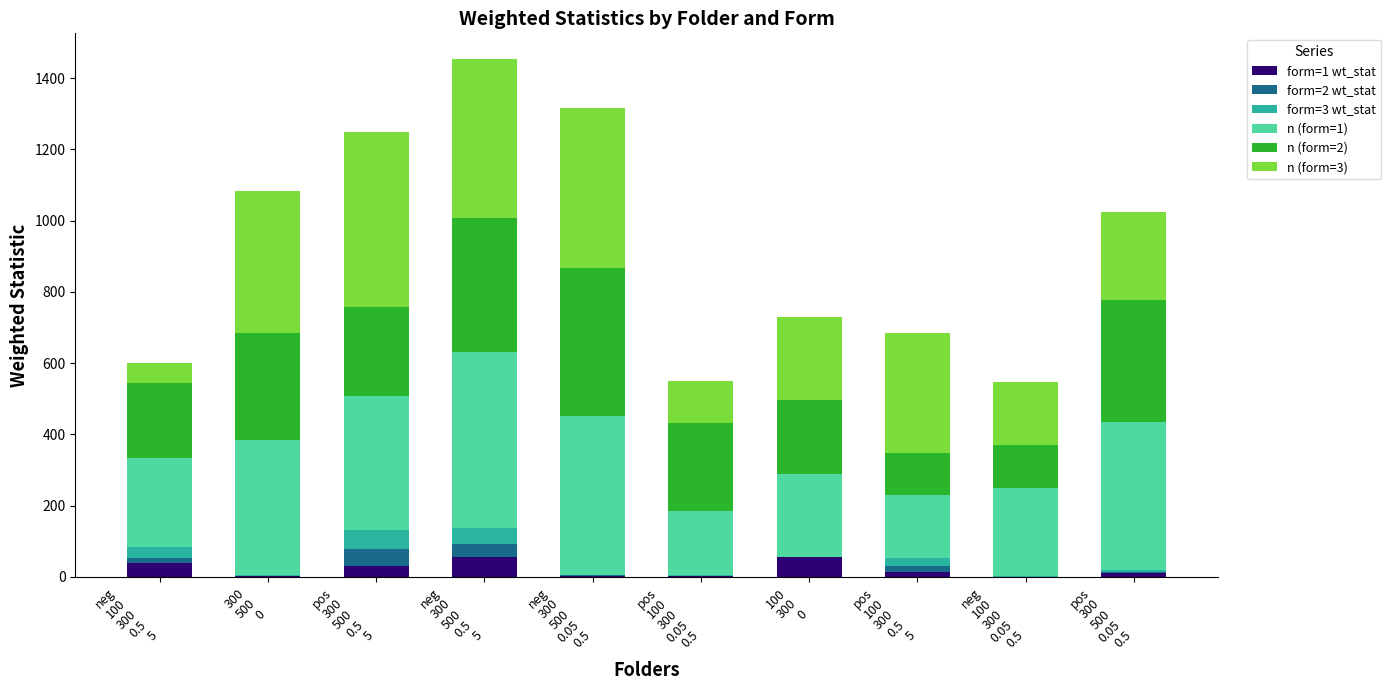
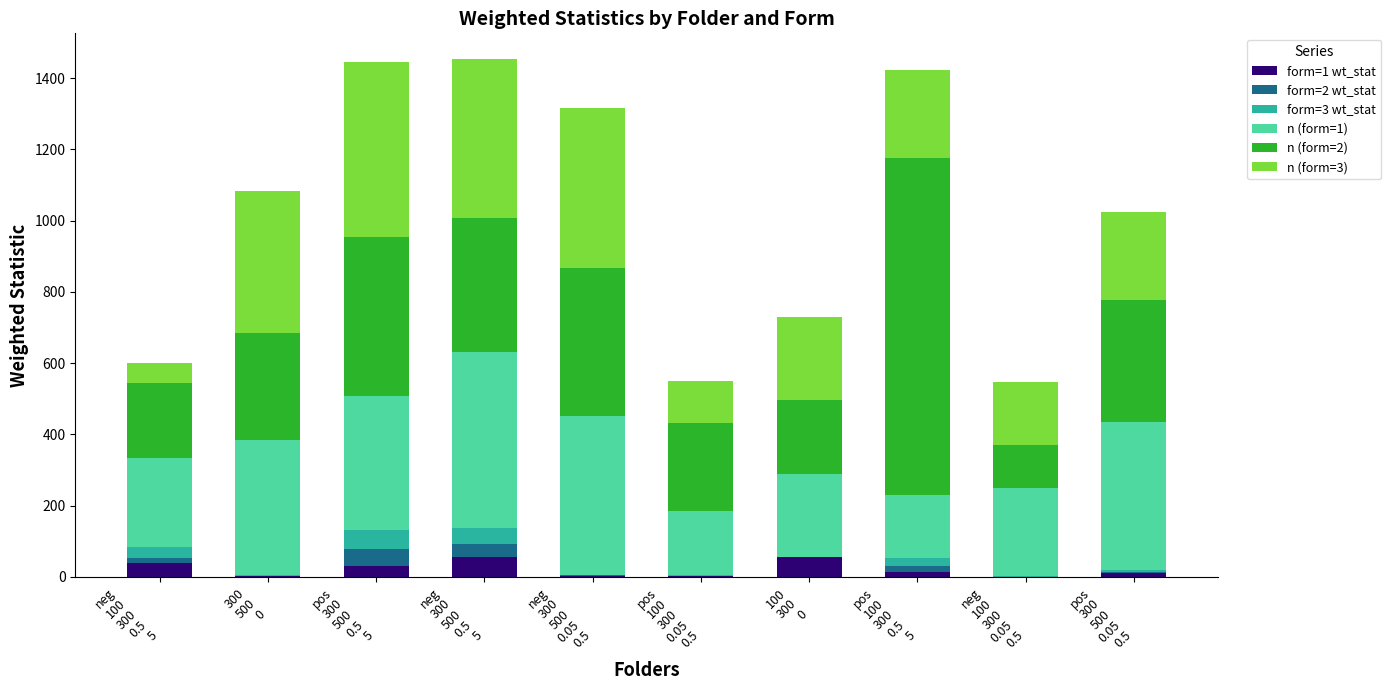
n (form=2), pos 300 500 0.5 5: 250 -> 450
n (form=2), pos 100 300 0.5 5: 120 -> 950
n (form=3), pos 100 300 0.5 5: 340 -> 250
